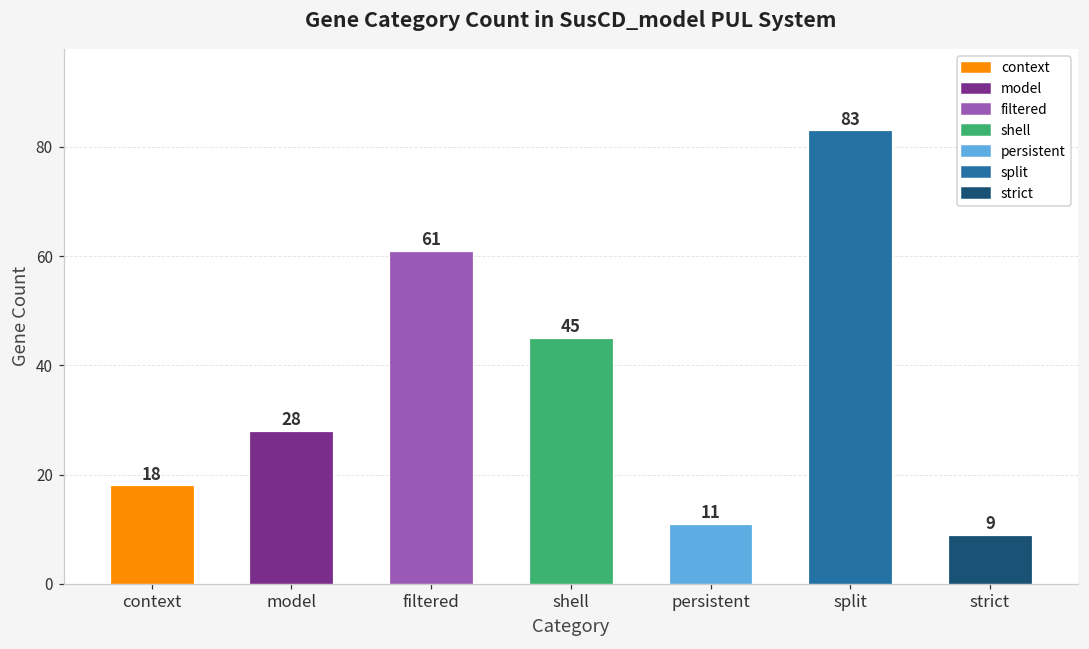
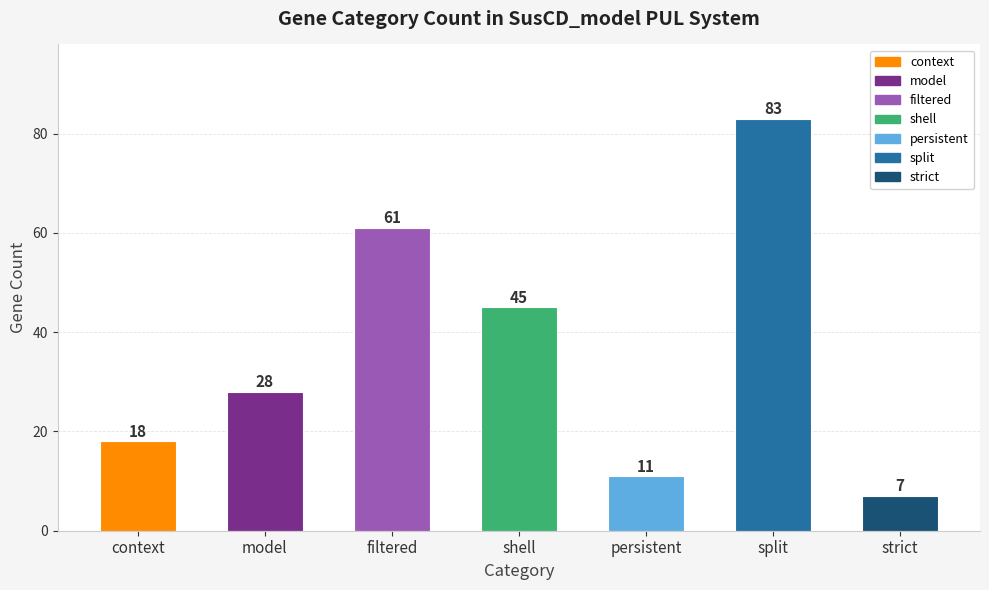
strict: 9 -> 7
